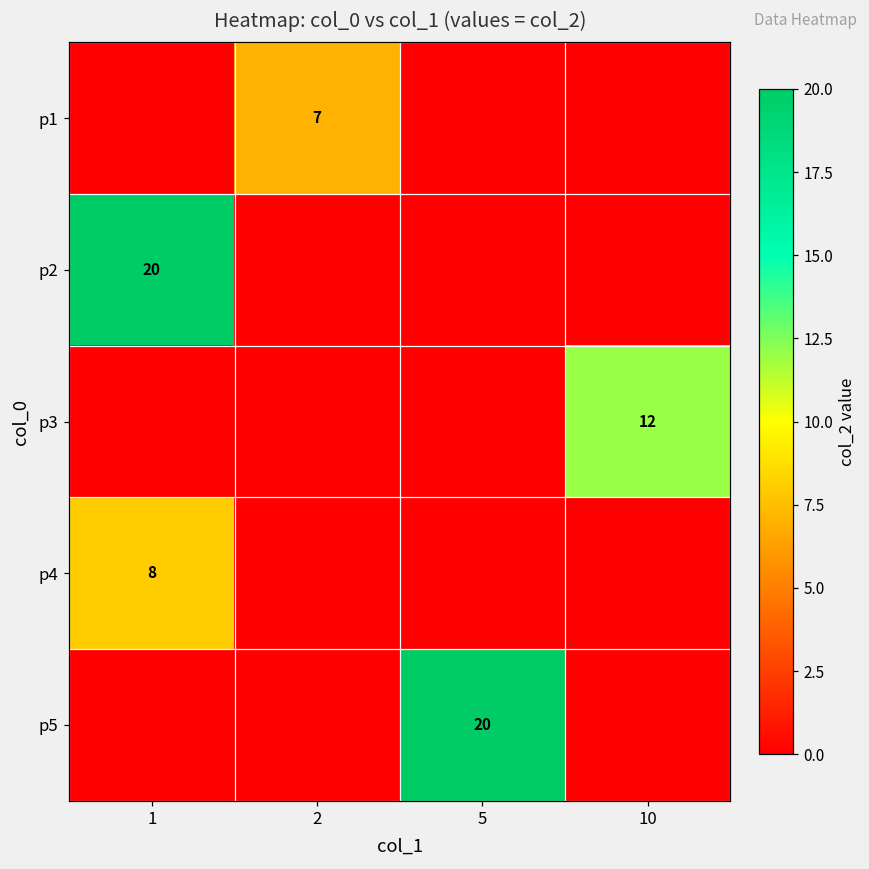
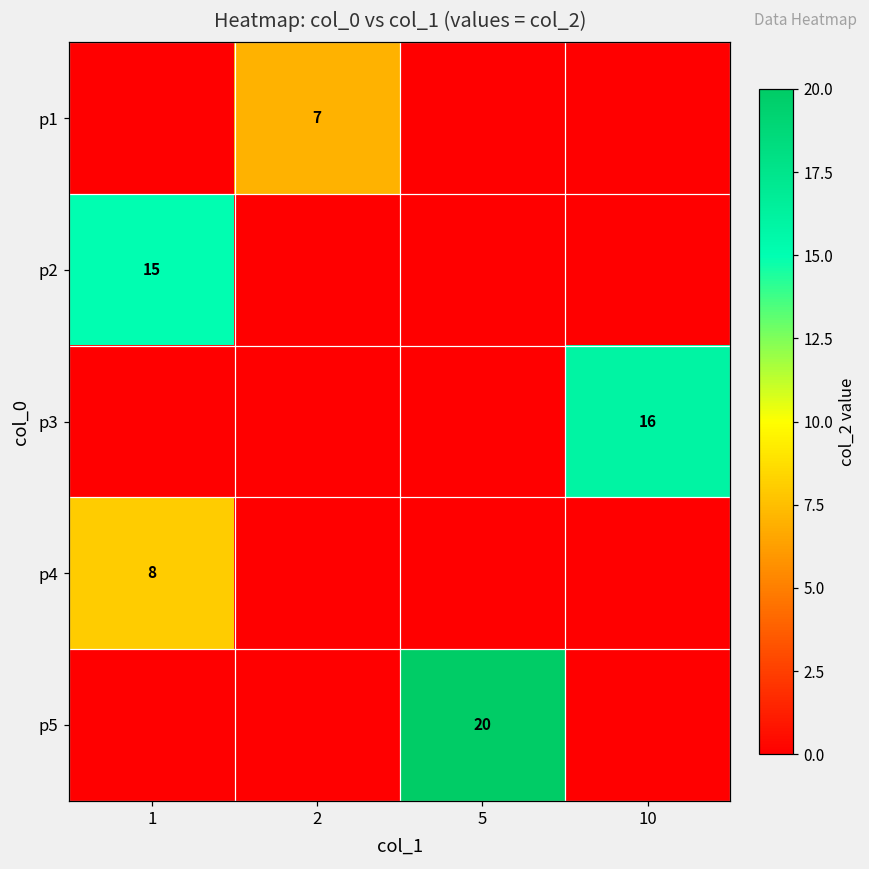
p2, 1: 20 -> 15
p3, 10: 12 -> 16
